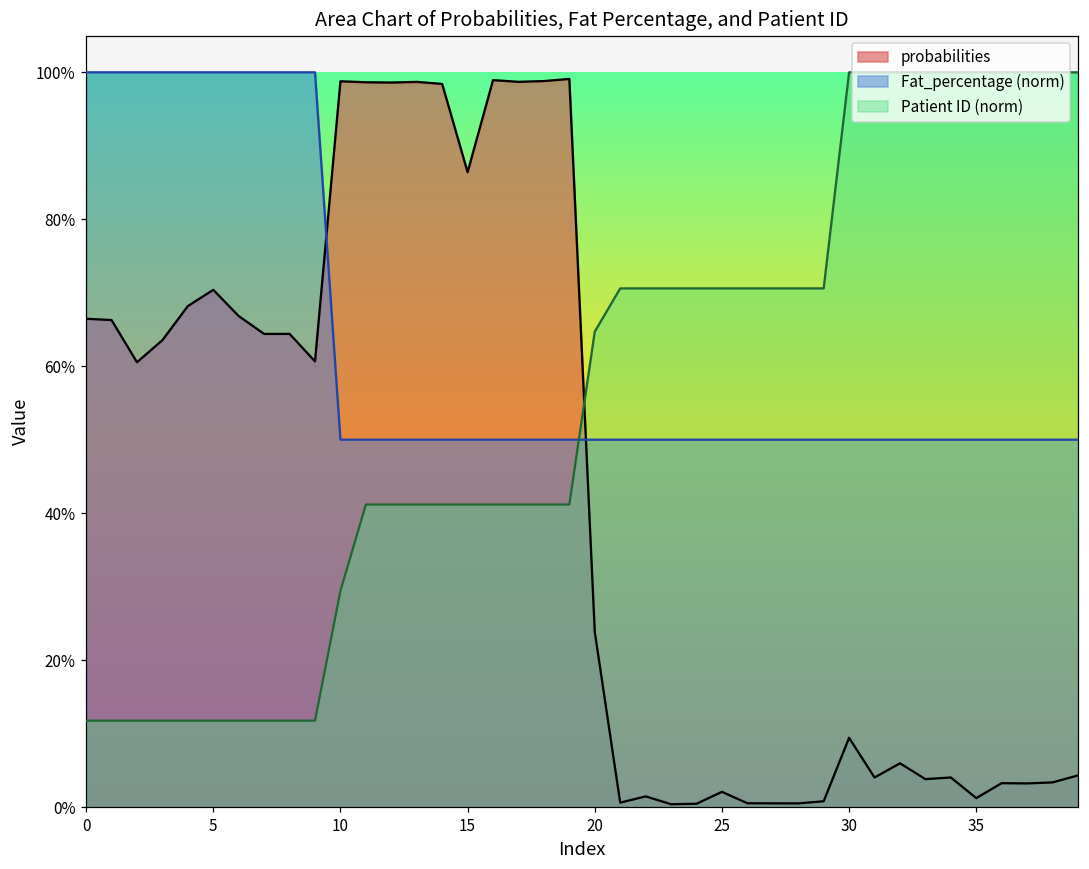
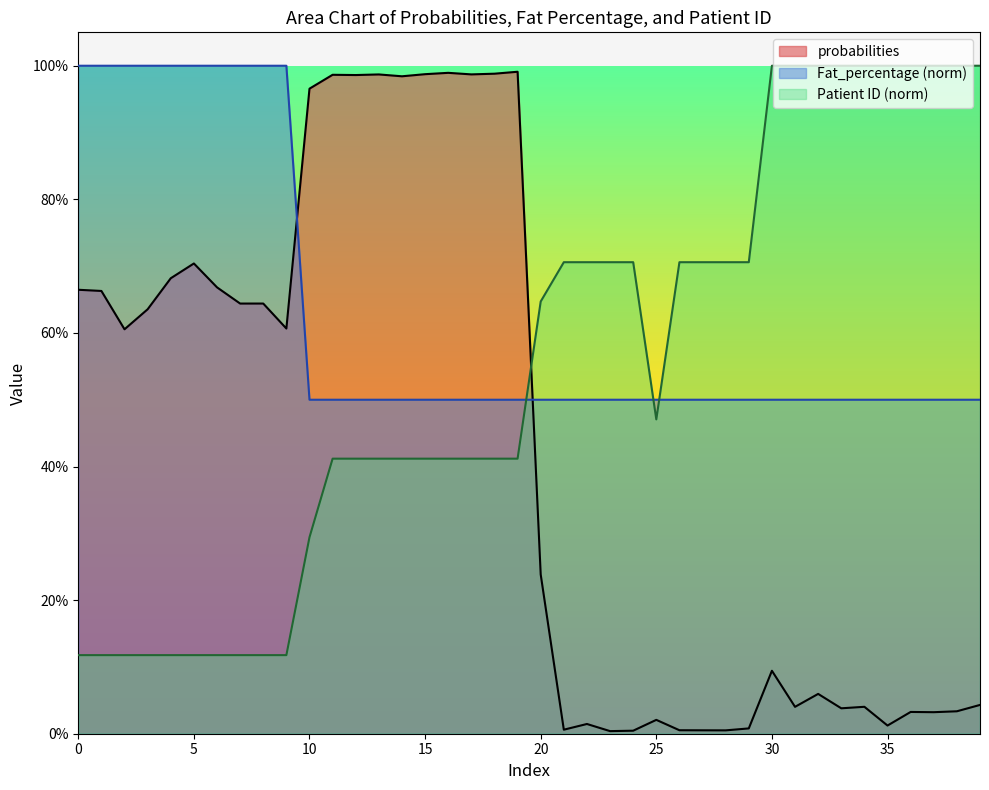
probabilities, 10: 99% -> 97%
probabilities, 15: 86% -> 99%
Patient ID (norm), 25: 71% -> 47%
